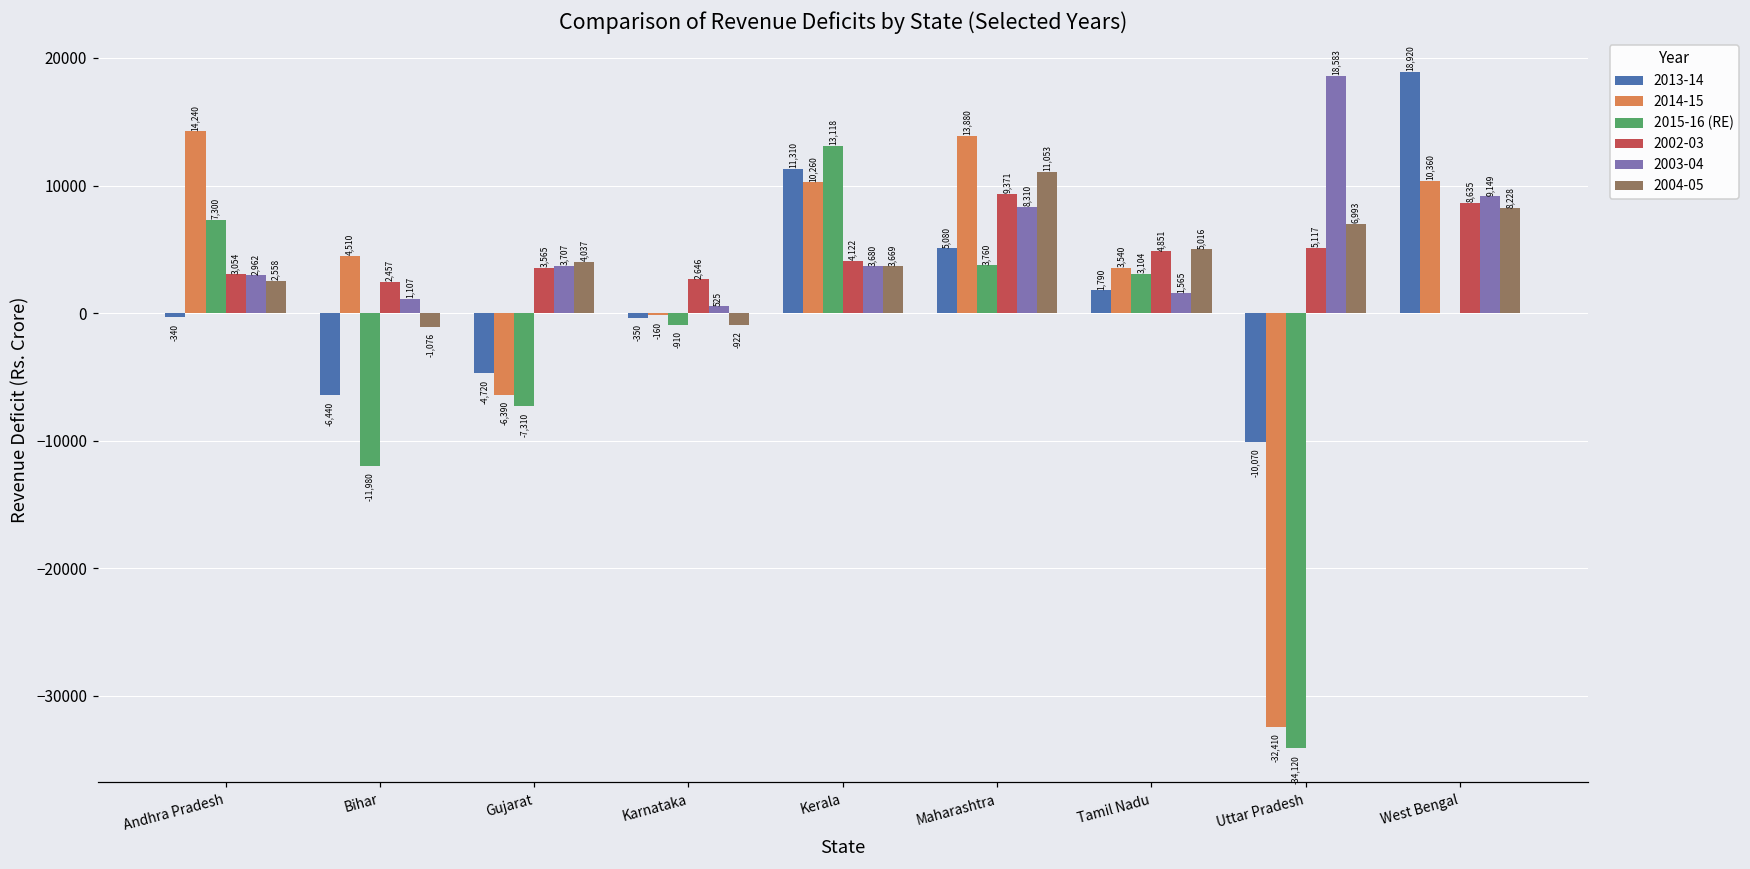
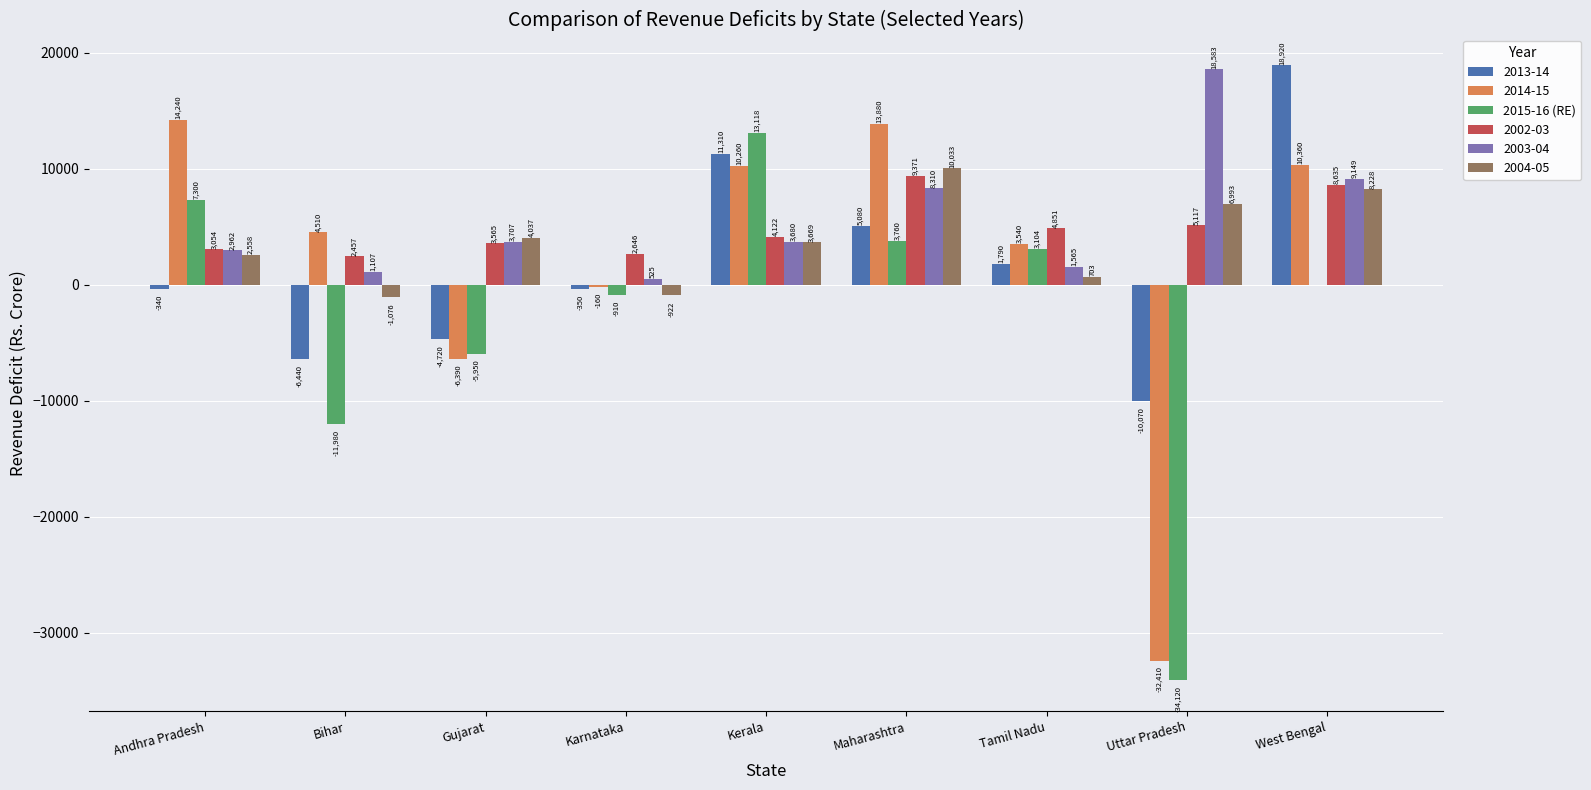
2015-16 (RE), Gujarat: -7,310 -> -5,950
2004-05, Maharashtra: 11,053 -> 10,033
2004-05, Tamil Nadu: 5,016 -> 703
